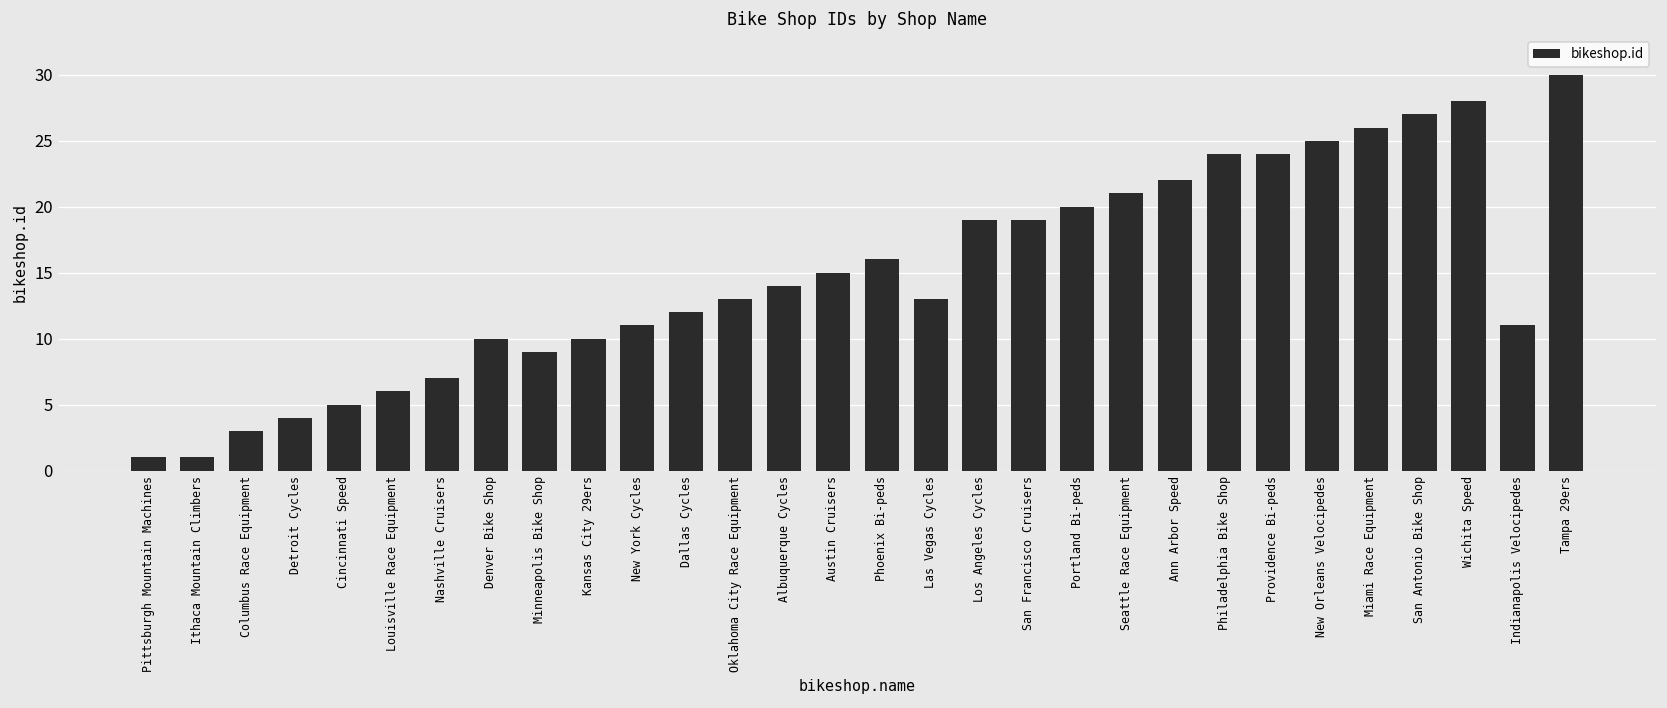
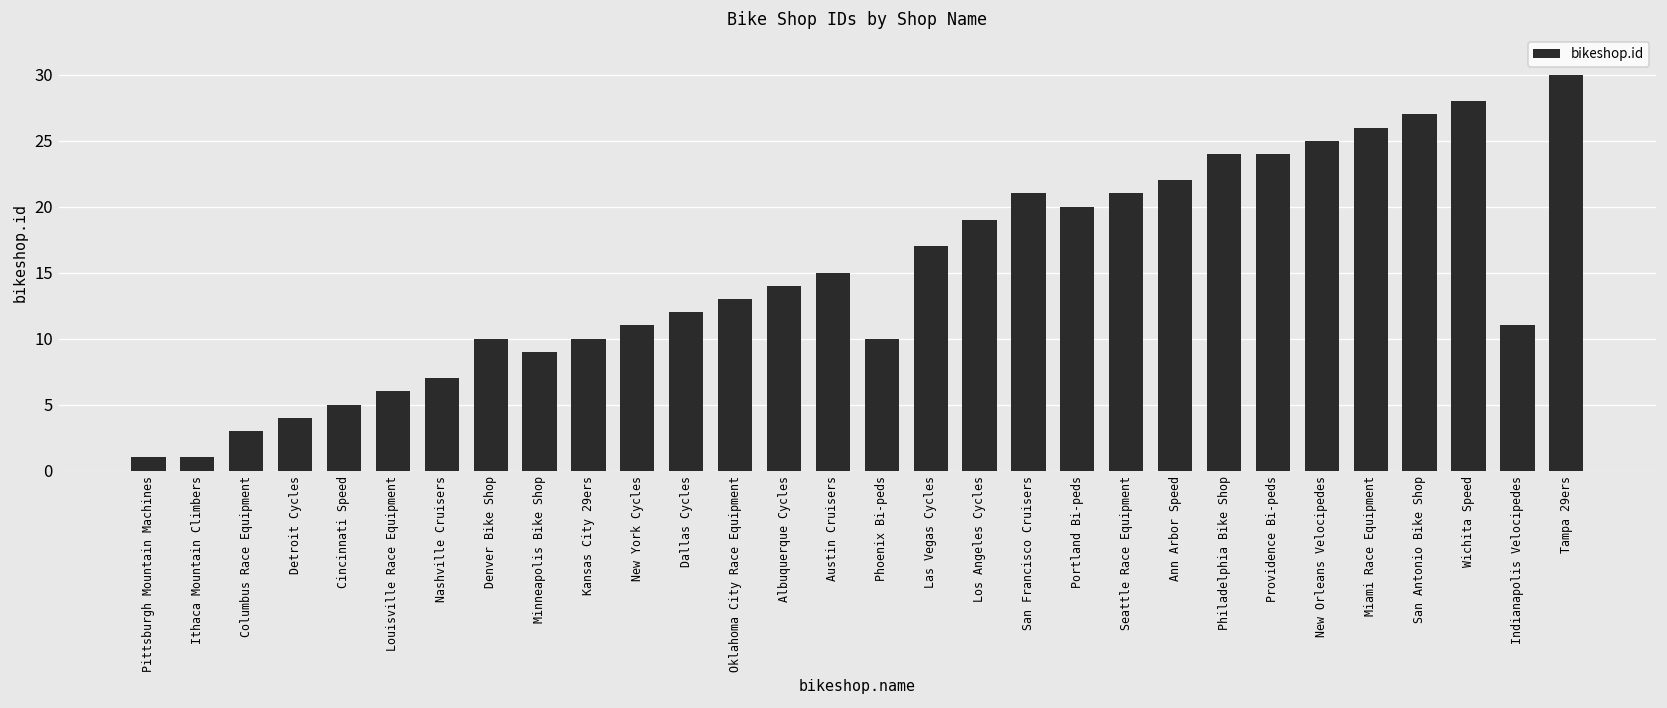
Phoenix Bi-peds: 16 -> 10
Las Vegas Cycles: 13 -> 17
San Francisco Cruisers: 19 -> 21
